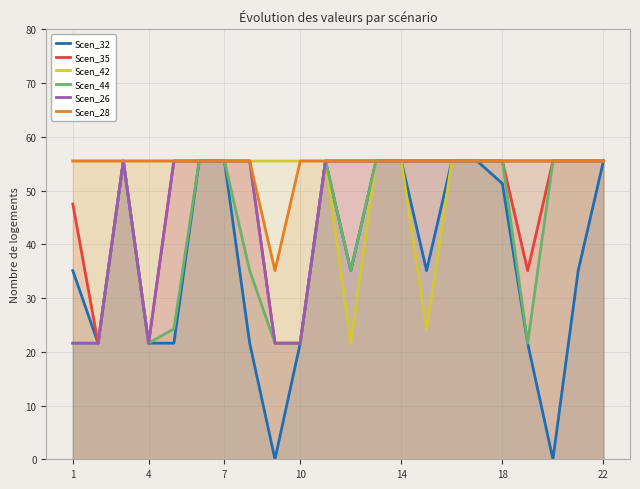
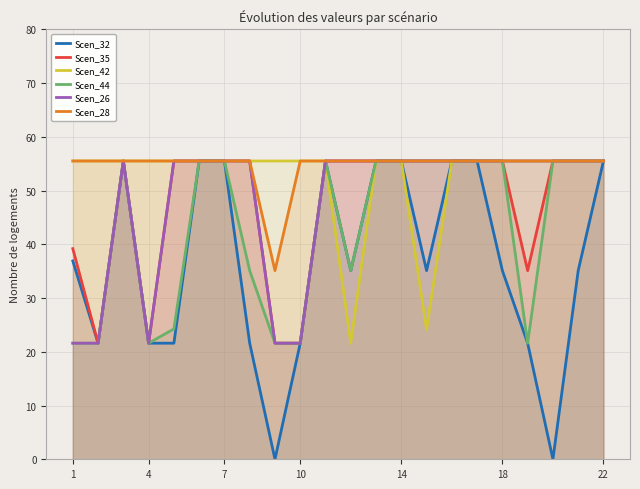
Scen_32, 1: 35 -> 37
Scen_35, 1: 48 -> 39
Scen_32, 18: 51 -> 35
